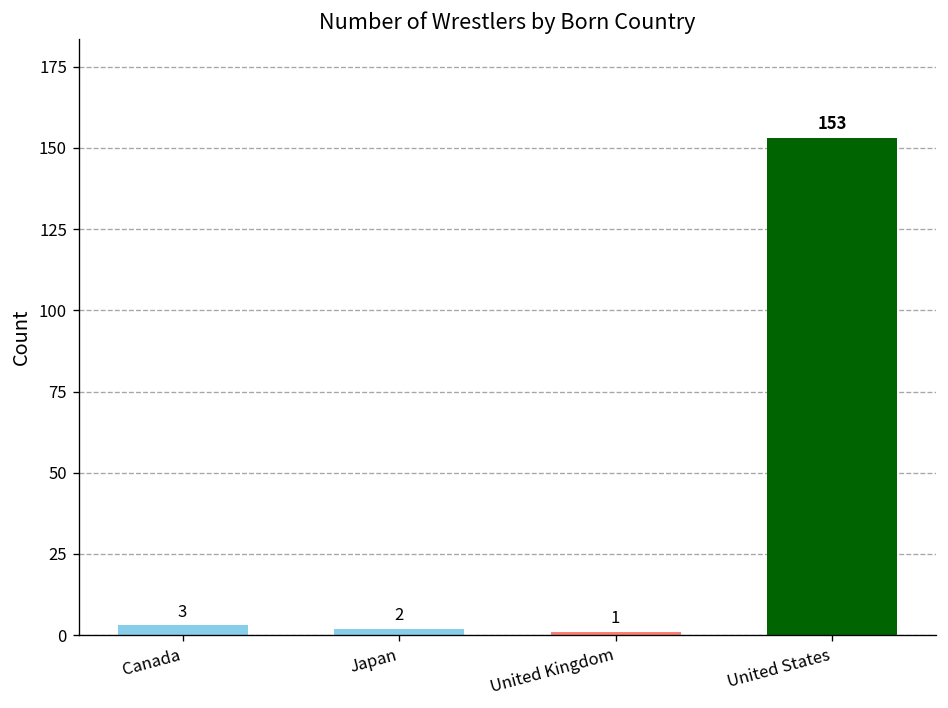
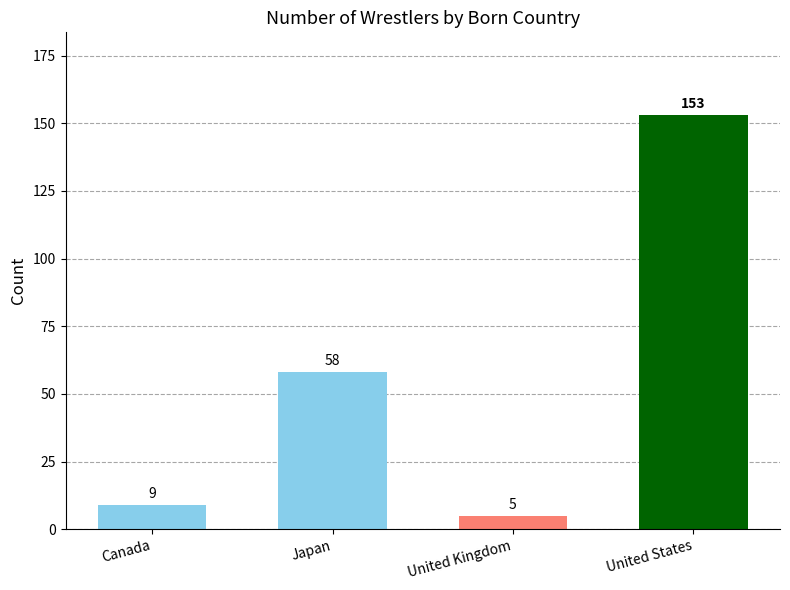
Canada: 3 -> 9
Japan: 2 -> 58
United Kingdom: 1 -> 5
